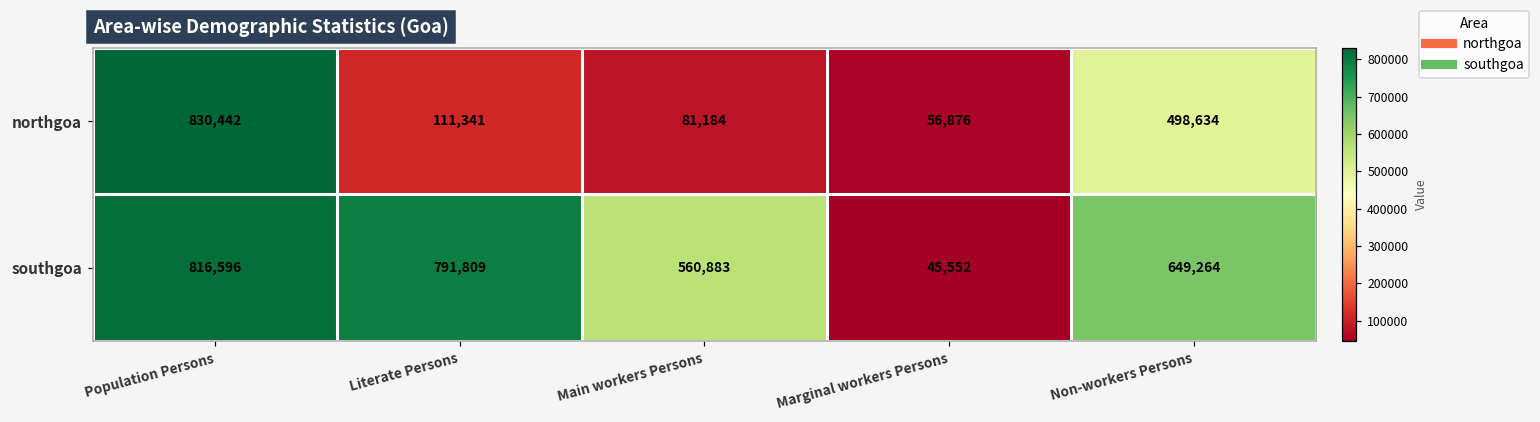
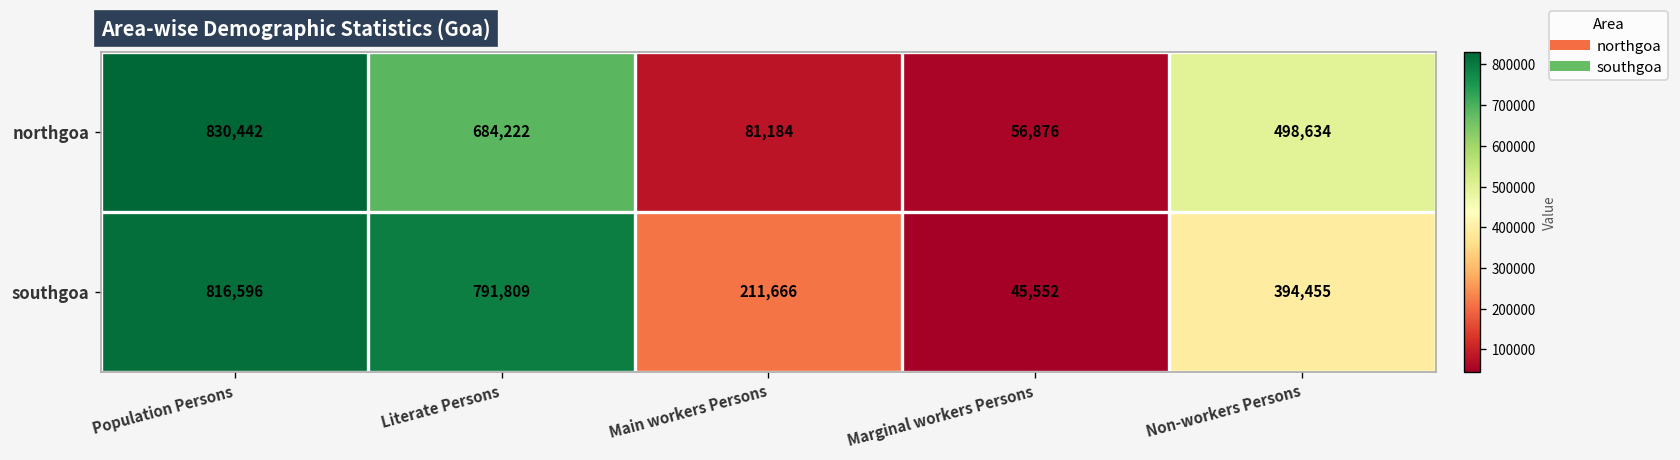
northgoa, Literate Persons: 111,341 -> 684,222
southgoa, Main workers Persons: 560,883 -> 211,666
southgoa, Non-workers Persons: 649,264 -> 394,455
